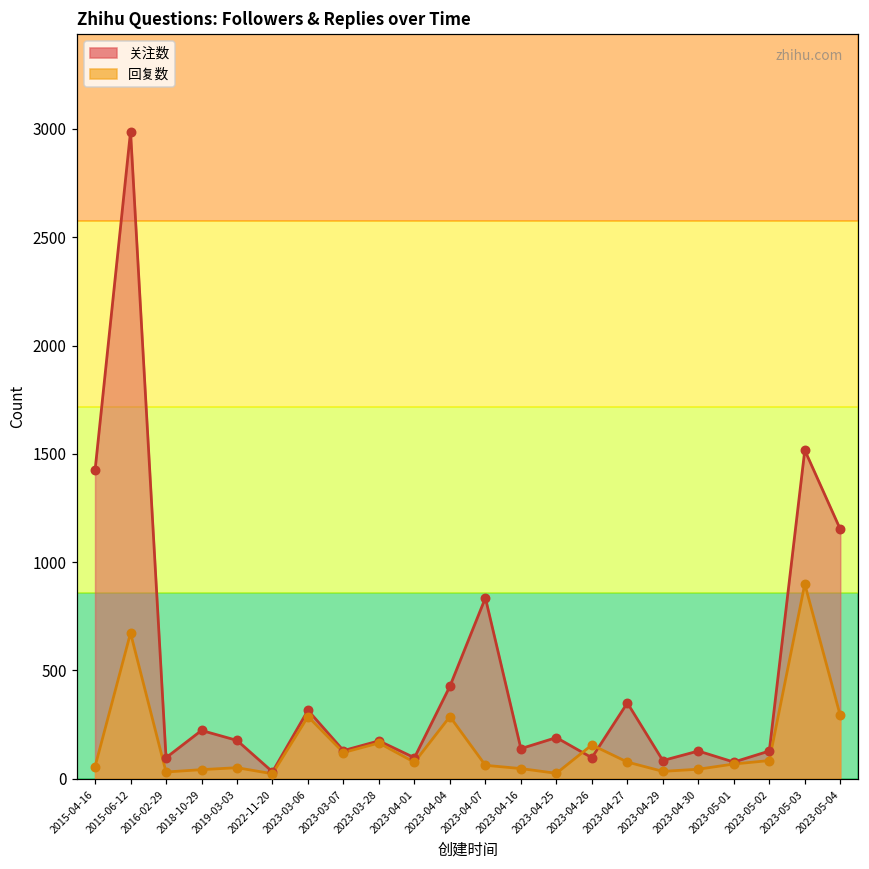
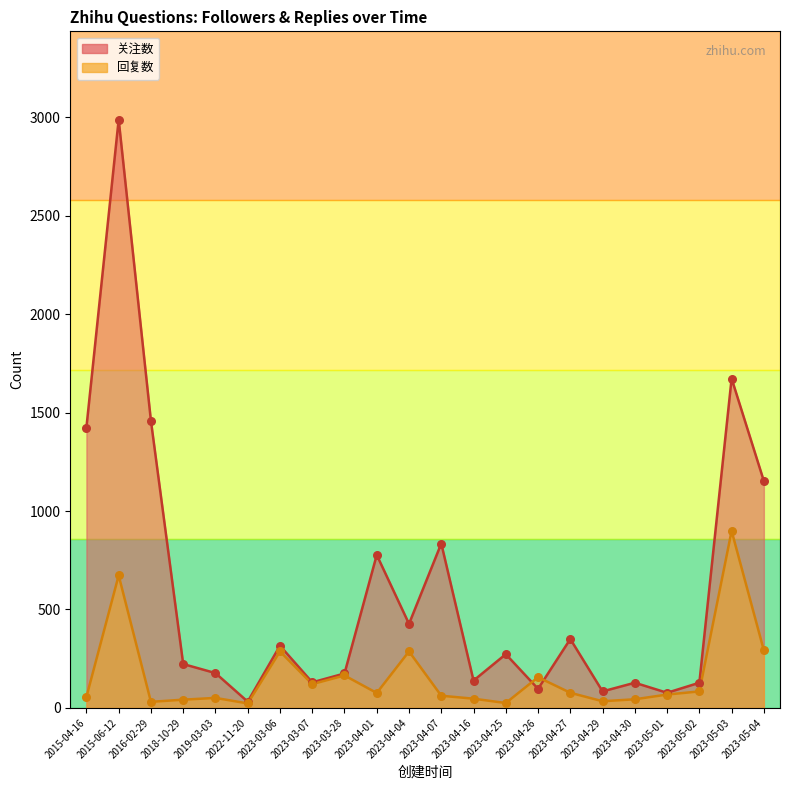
关注数, 2016-02-29: 100 -> 1460
关注数, 2023-04-01: 100 -> 780
关注数, 2023-04-25: 190 -> 270
关注数, 2023-05-03: 1520 -> 1670
